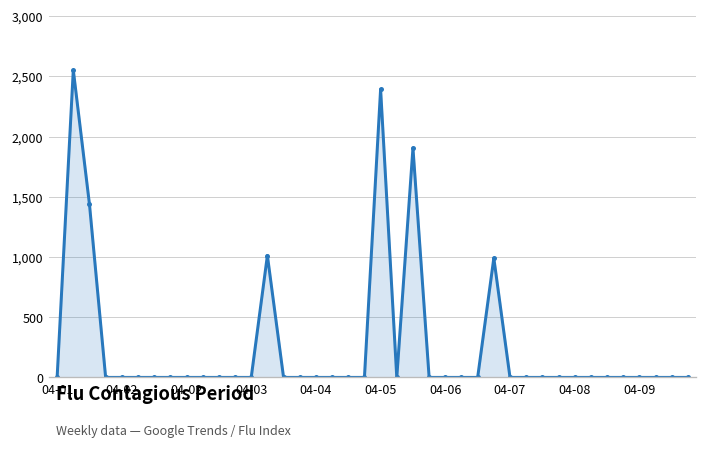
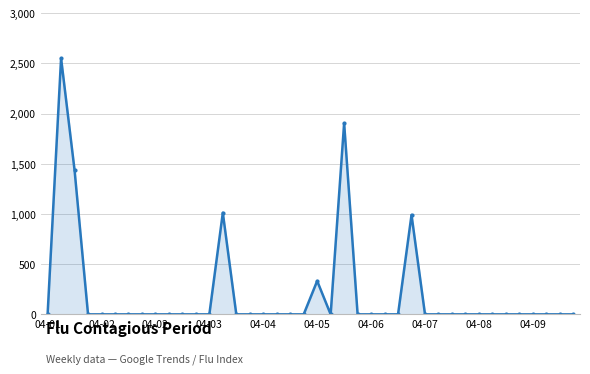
04-05: 2,390 -> 330
